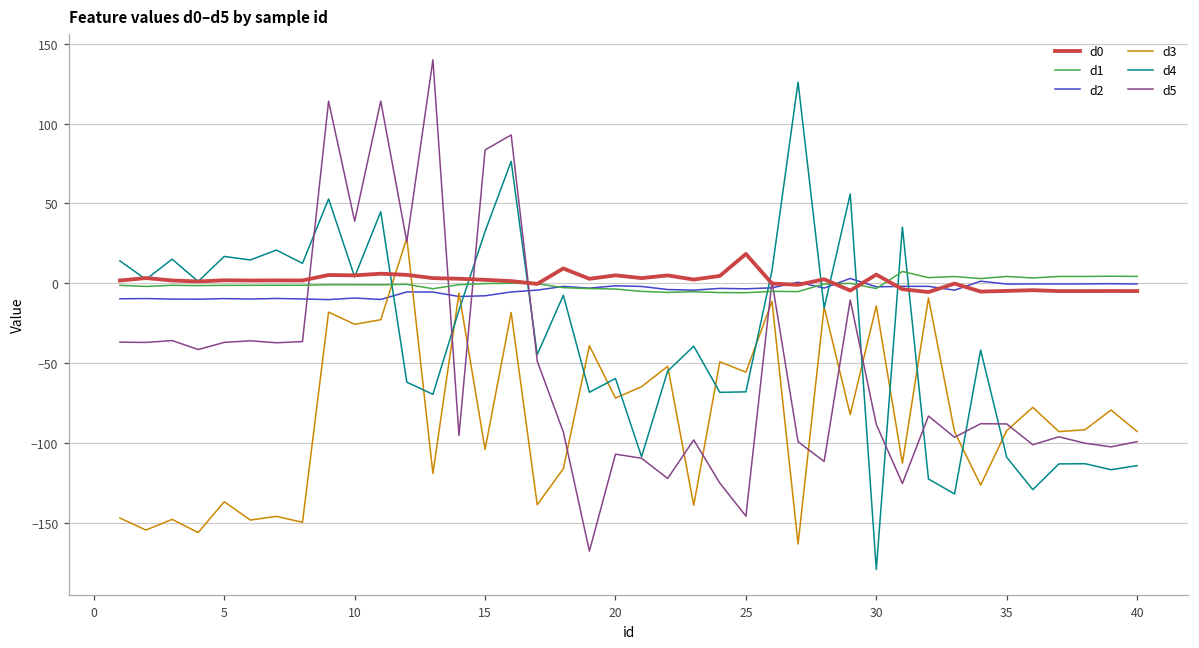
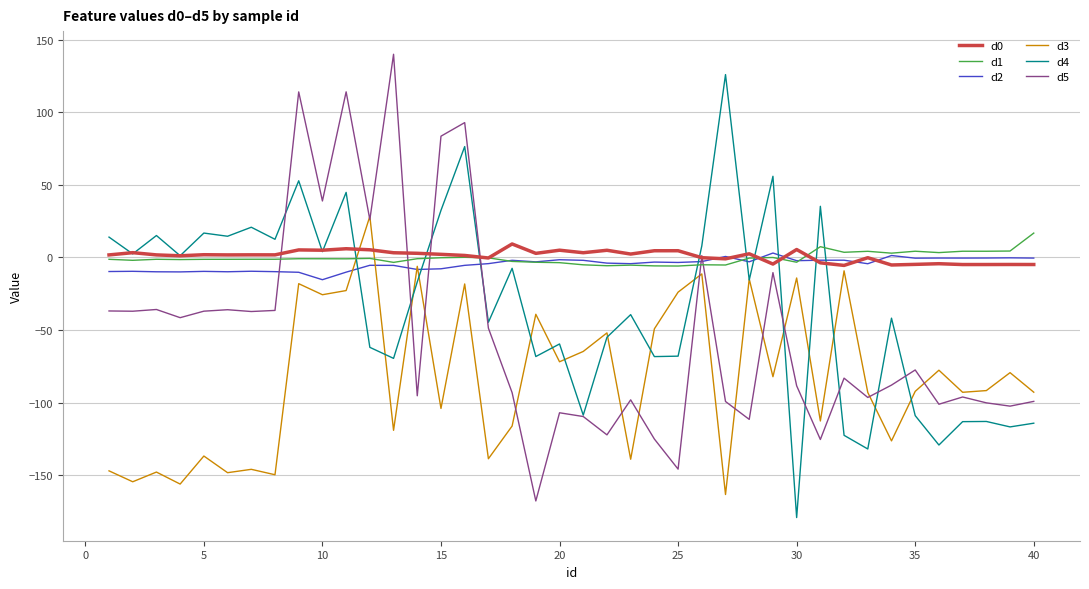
d2, 10: -9 -> -15
d0, 25: 18 -> 5
d3, 25: -56 -> -24
d5, 35: -88 -> -77
d1, 40: 4 -> 17
